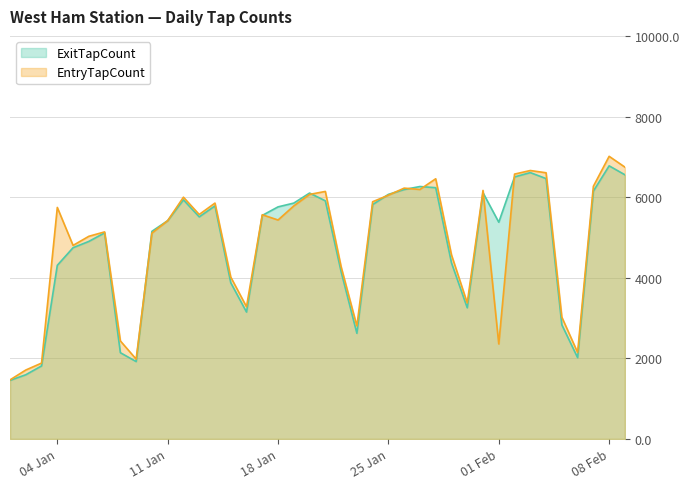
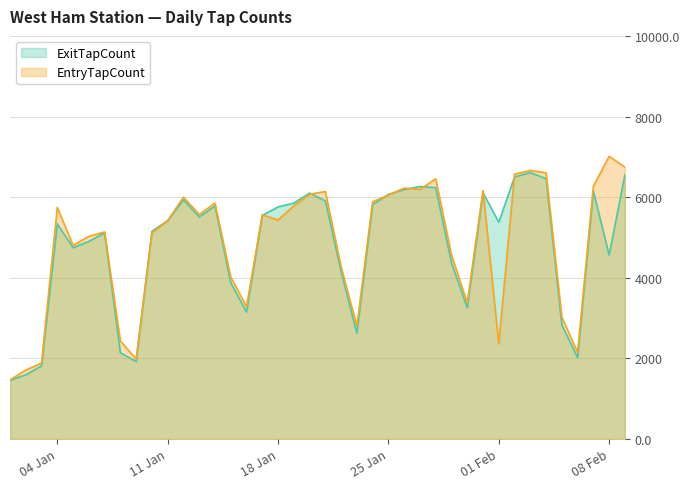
ExitTapCount, 04 Jan: 4300 -> 5300
ExitTapCount, 08 Feb: 6800 -> 4600
